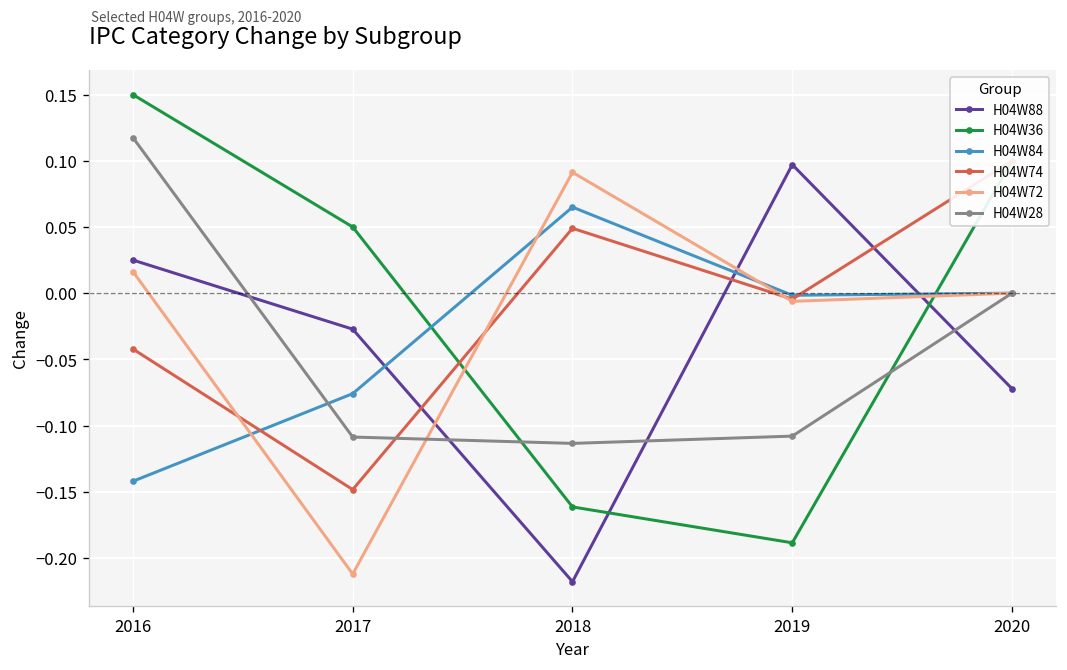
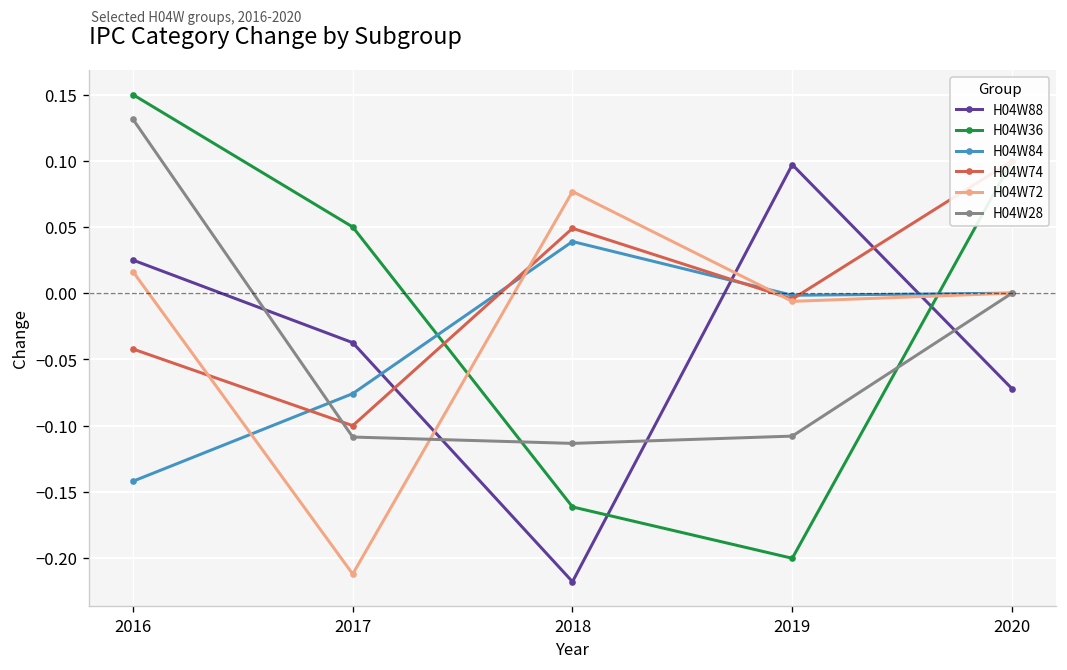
H04W28, 2016: 0.118 -> 0.131
H04W88, 2017: -0.027 -> -0.037
H04W74, 2017: -0.148 -> -0.100
H04W84, 2018: 0.065 -> 0.039
H04W72, 2018: 0.091 -> 0.077
H04W36, 2019: -0.189 -> -0.200
